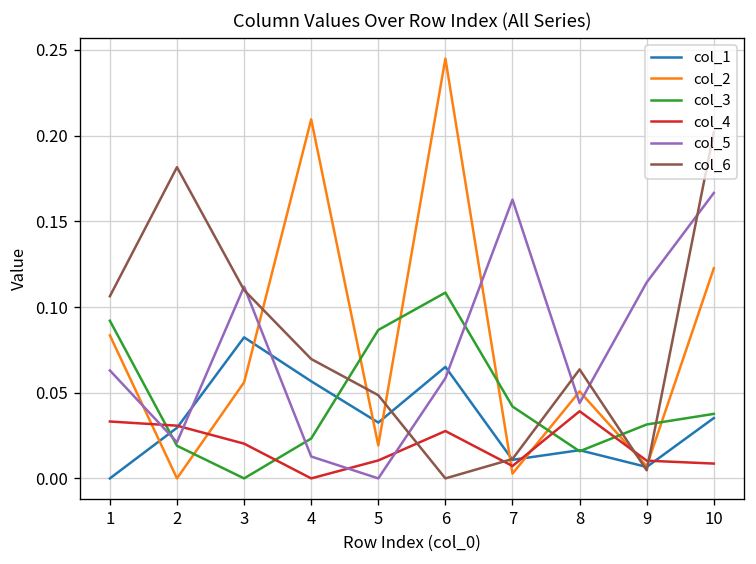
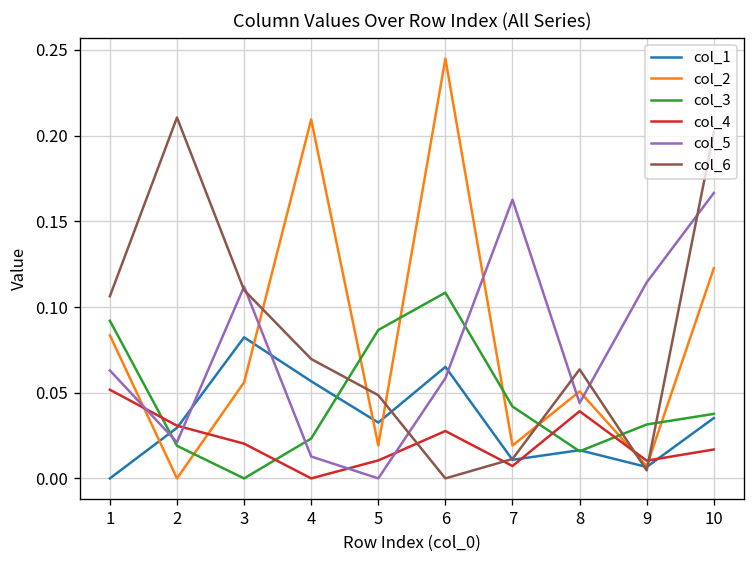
col_4, 1: 0.033 -> 0.052
col_6, 2: 0.182 -> 0.211
col_2, 7: 0.003 -> 0.019
col_4, 10: 0.009 -> 0.017
